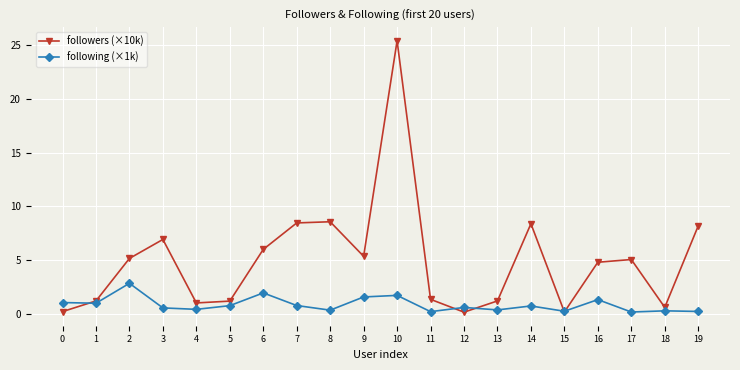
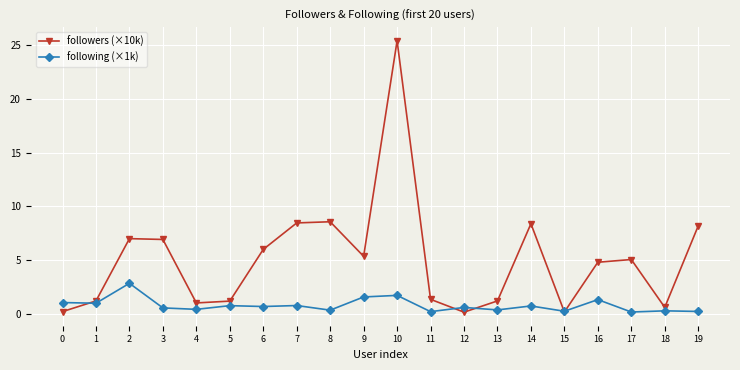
followers (×10k), 2: 5.2 -> 7.0
following (×1k), 6: 1.9 -> 0.7
